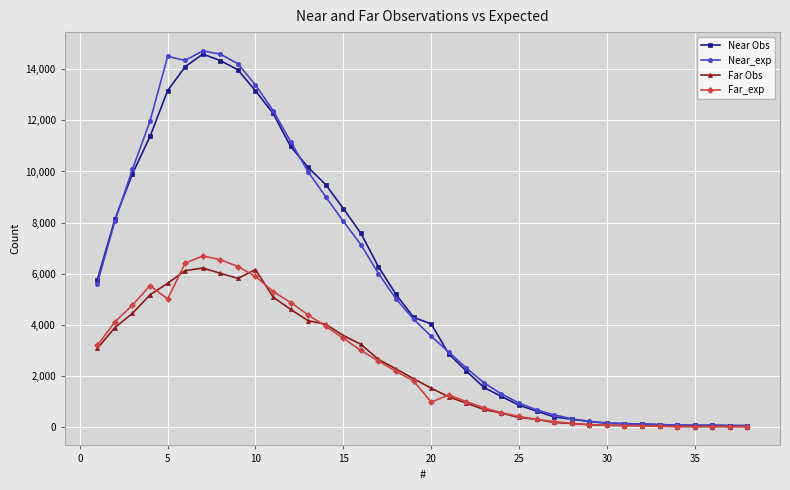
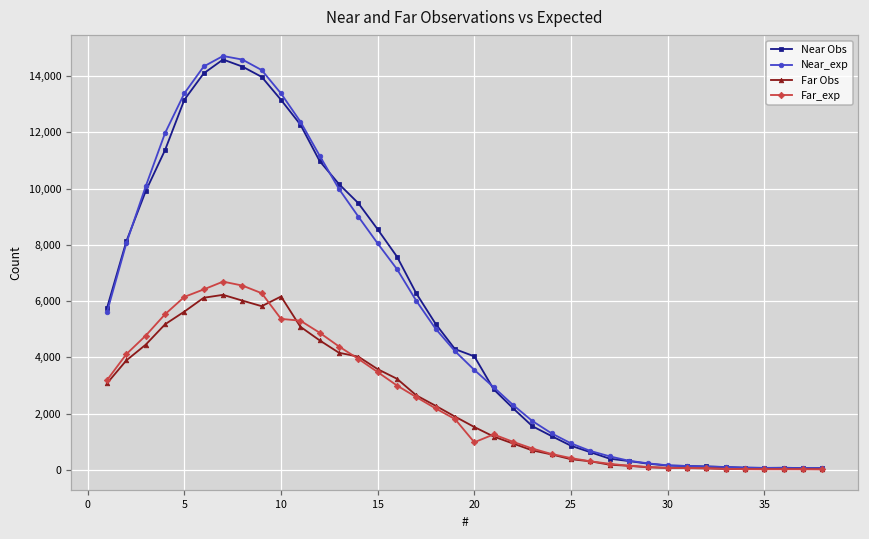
Near_exp, 5: 14,500 -> 13,400
Far_exp, 5: 5,000 -> 6,200
Far_exp, 10: 5,900 -> 5,400
